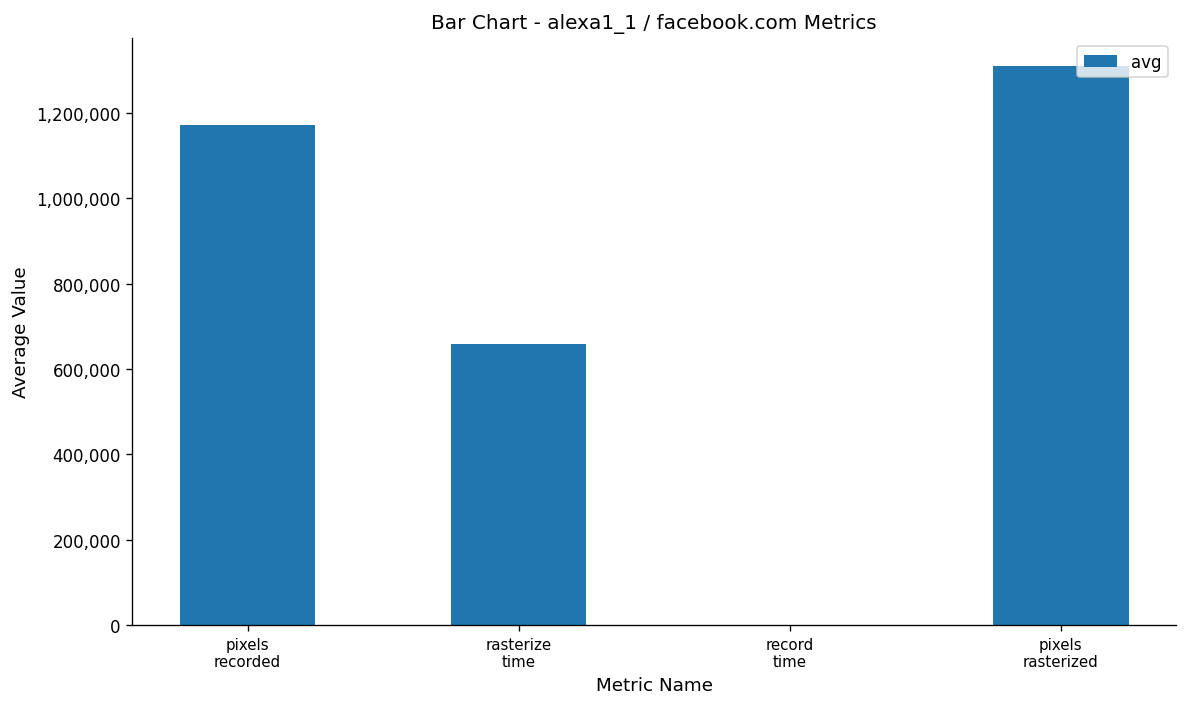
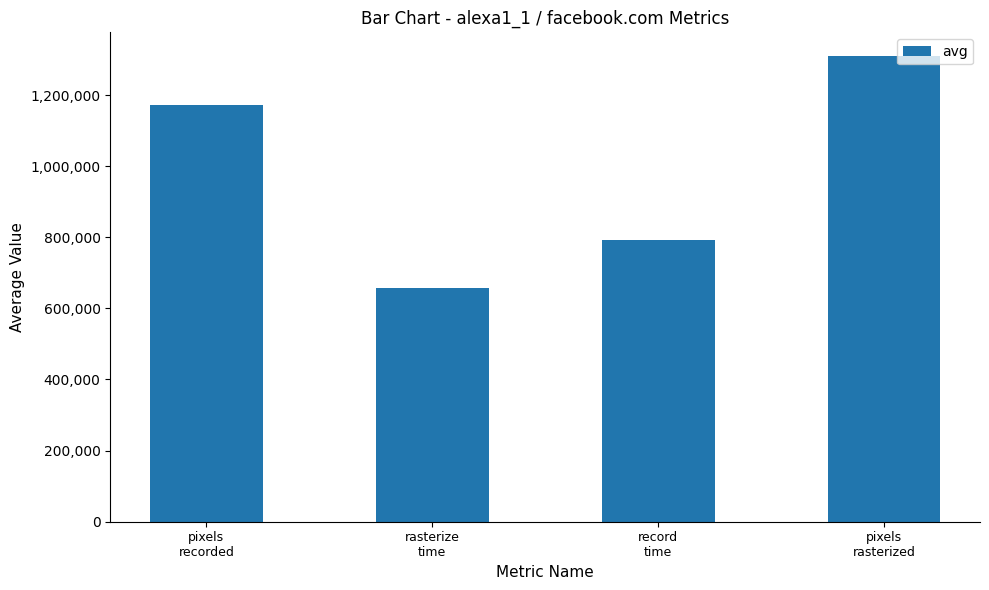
record time: 0 -> 790,000
